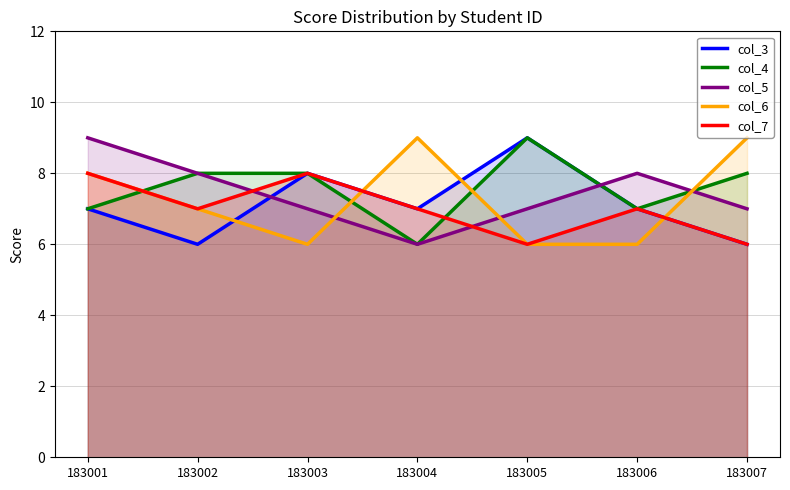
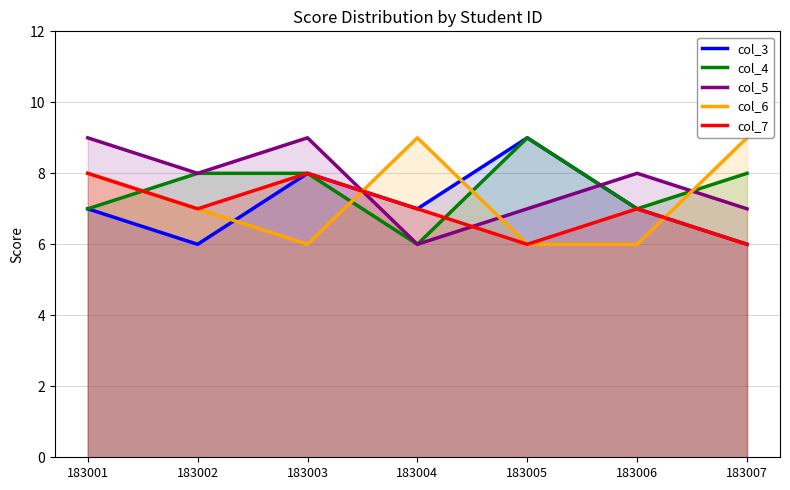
col_5, 183003: 7 -> 9
